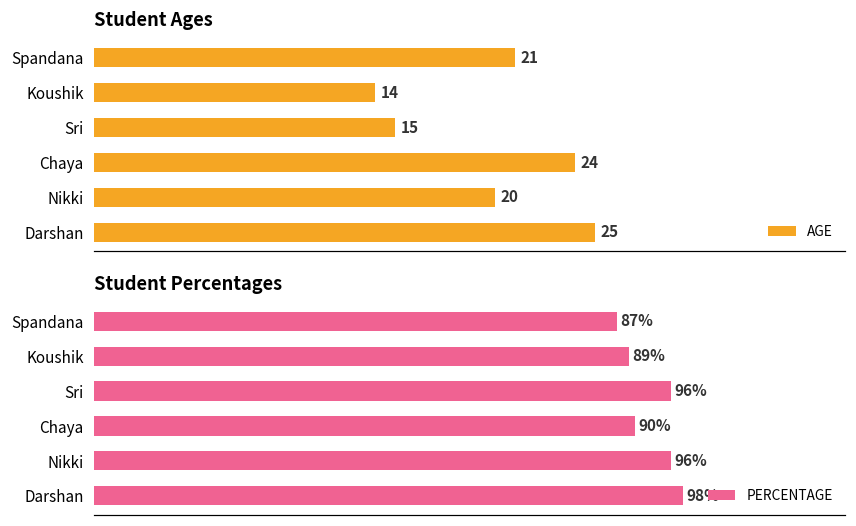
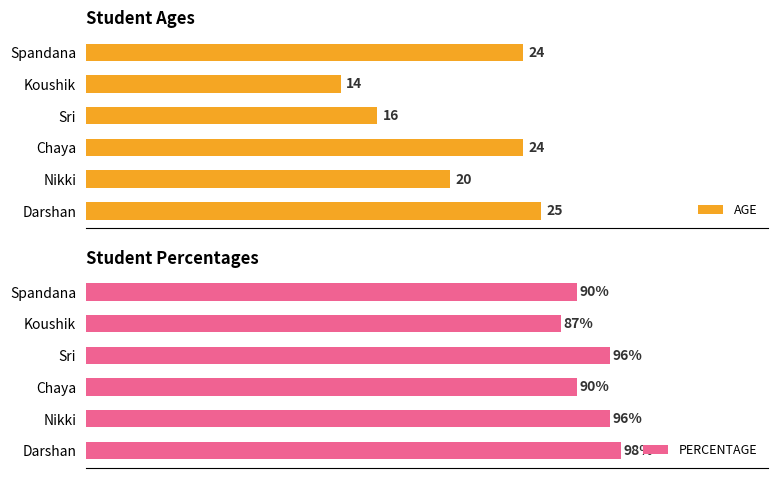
Student Ages, Spandana: 21 -> 24
Student Ages, Sri: 15 -> 16
Student Percentages, Spandana: 87% -> 90%
Student Percentages, Koushik: 89% -> 87%
